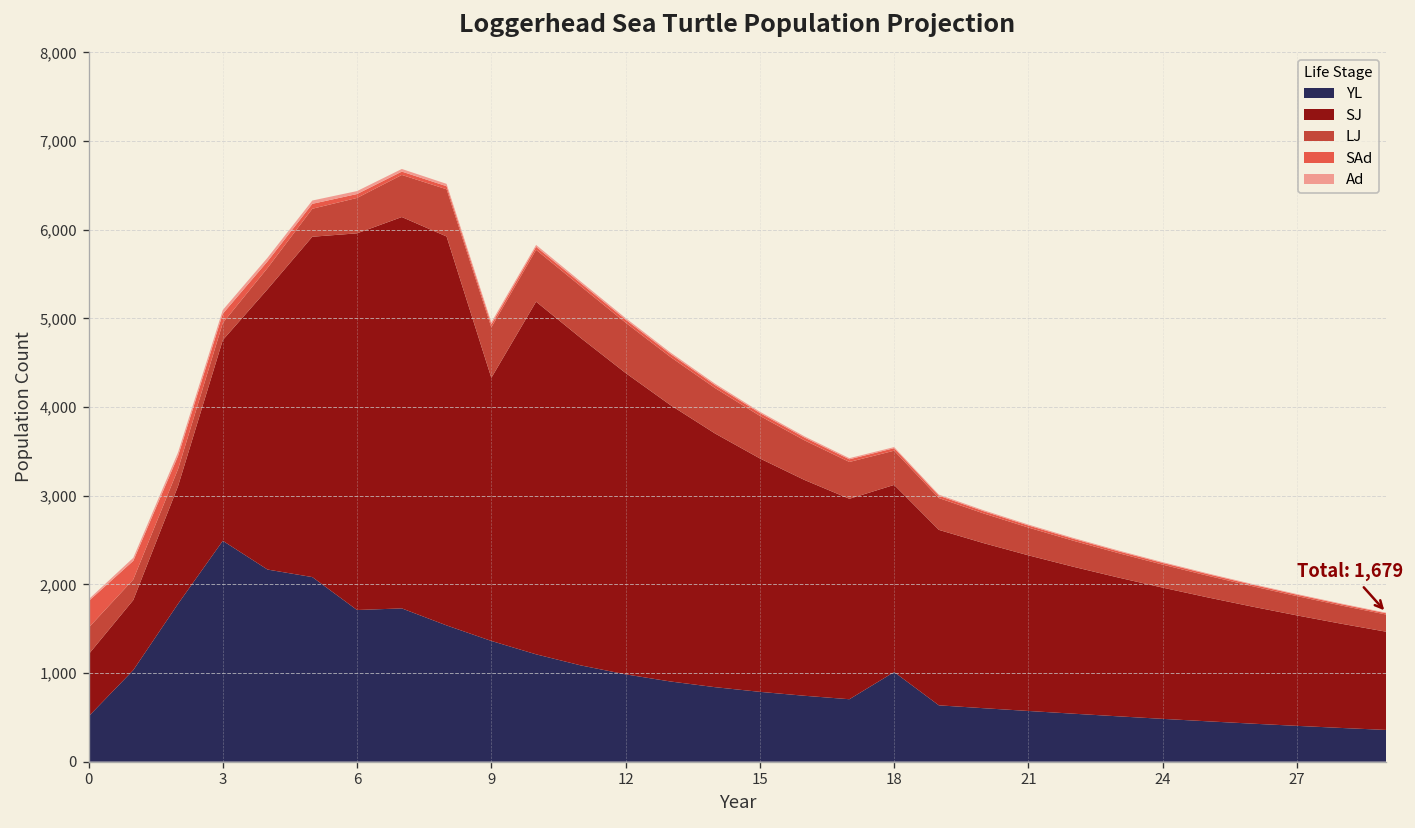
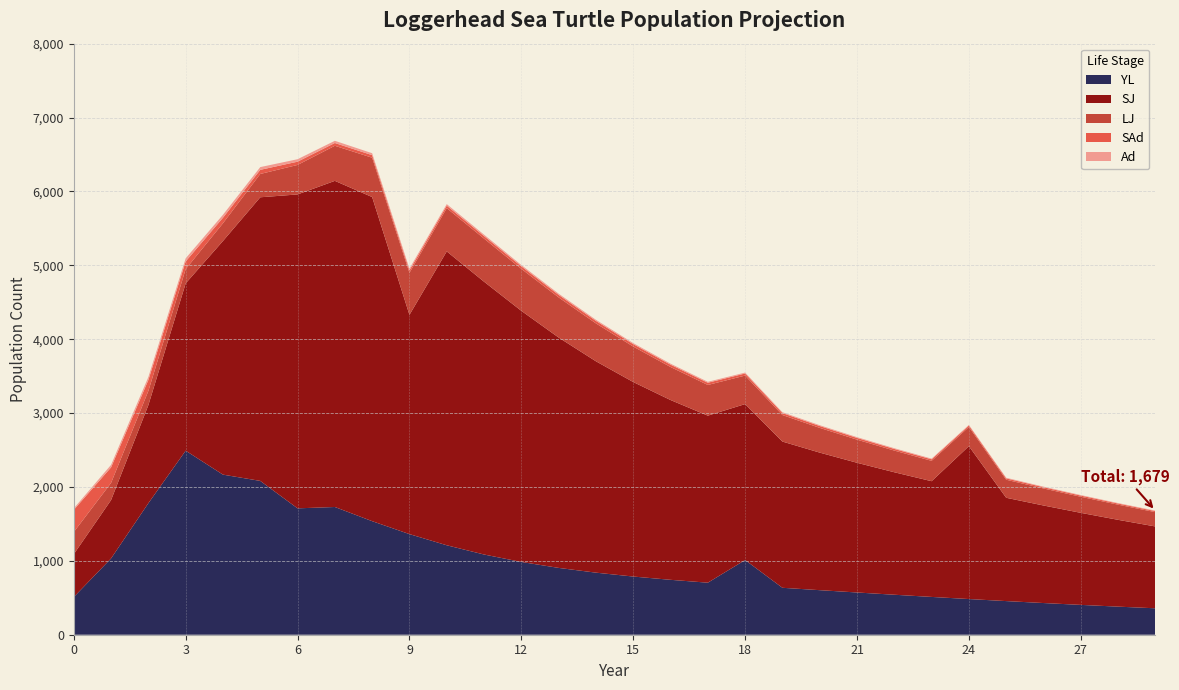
SJ, 0: 700 -> 600
SJ, 24: 1,500 -> 2,100
